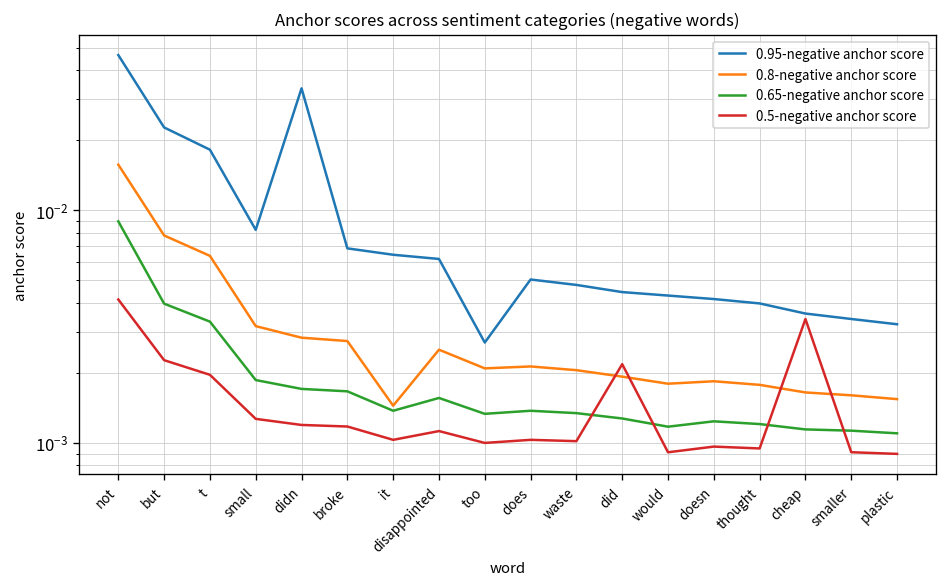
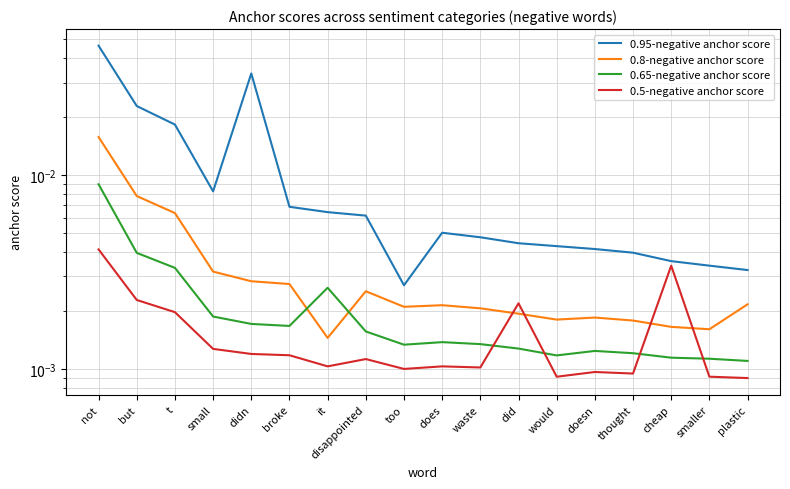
0.65-negative anchor score, it: 0.0014 -> 0.0026
0.8-negative anchor score, plastic: 0.0015 -> 0.0022
